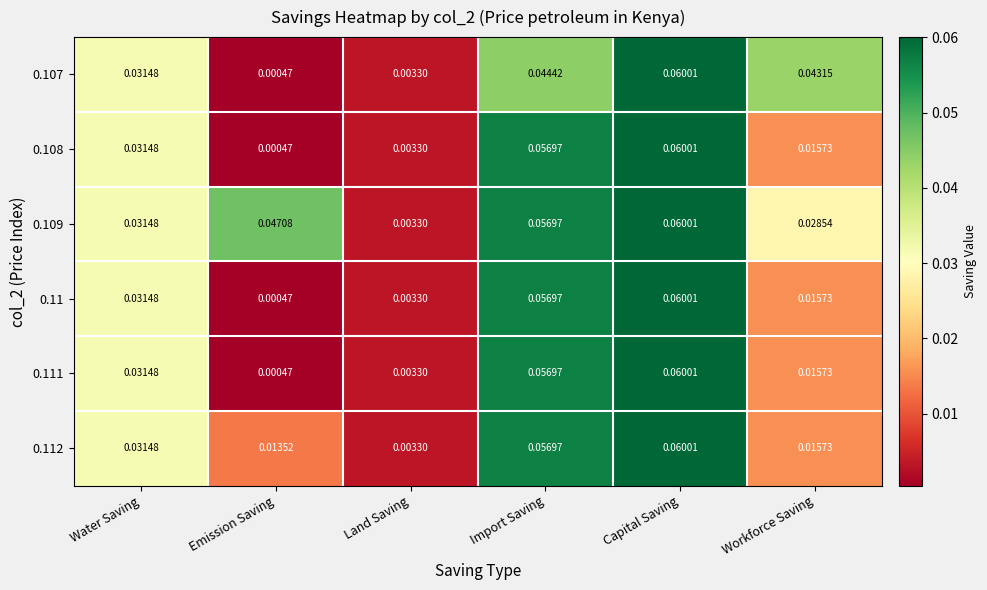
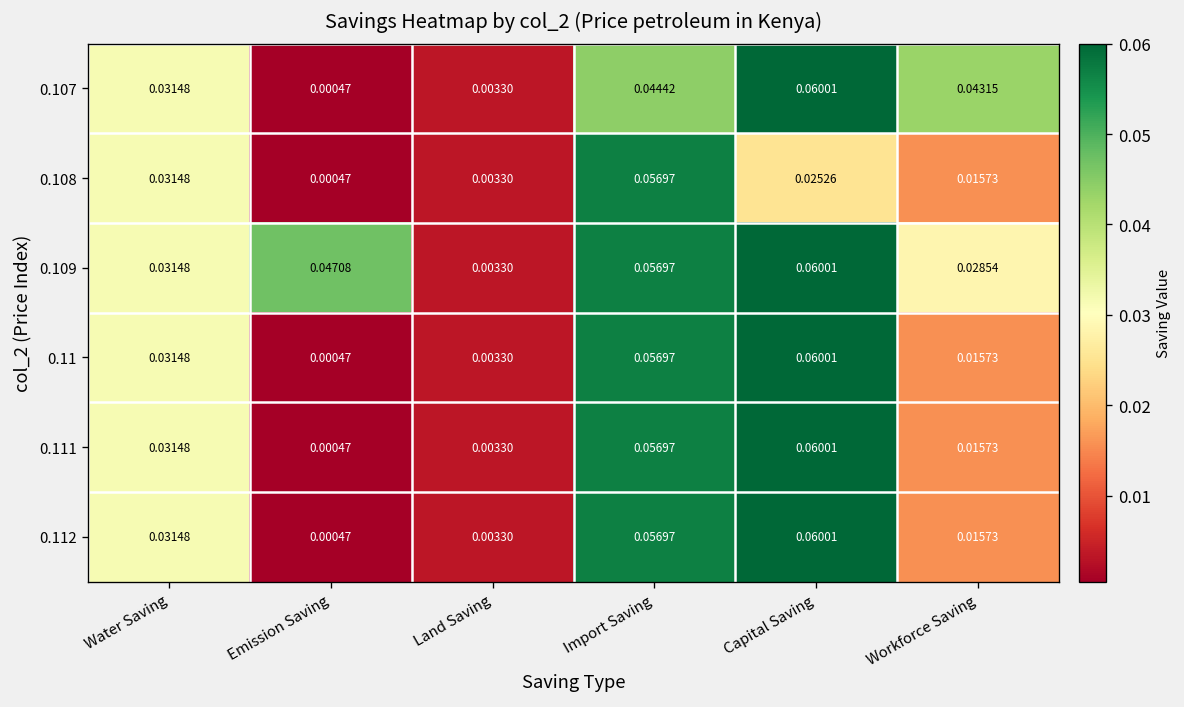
0.108, Capital Saving: 0.06001 -> 0.02526
0.112, Emission Saving: 0.01352 -> 0.00047
